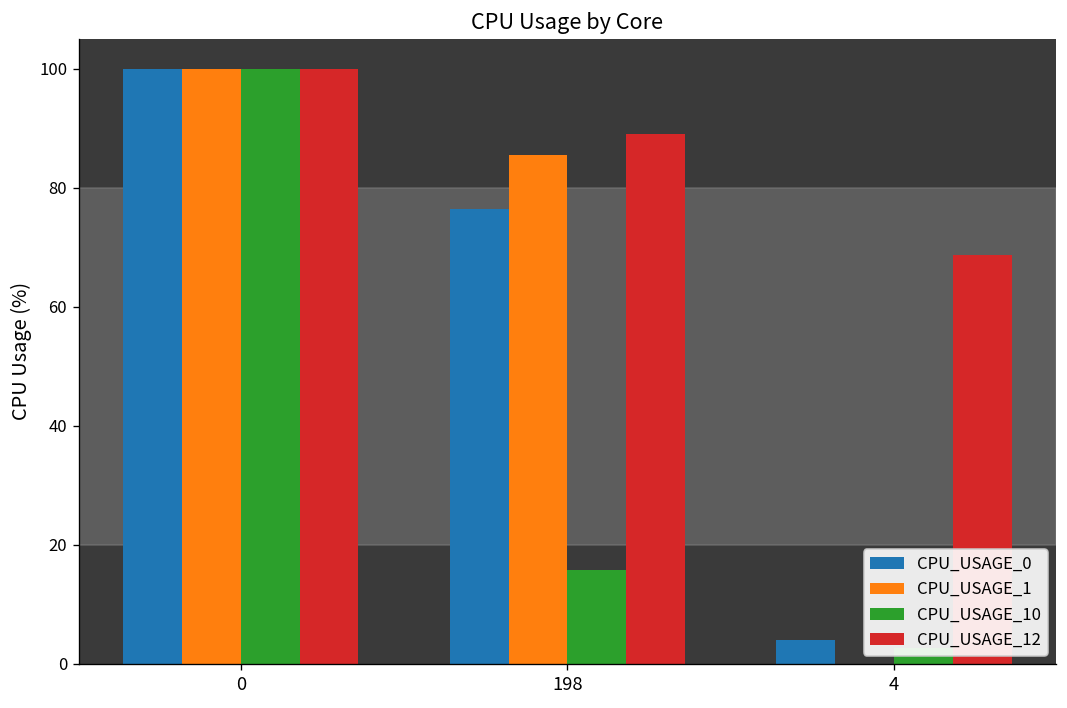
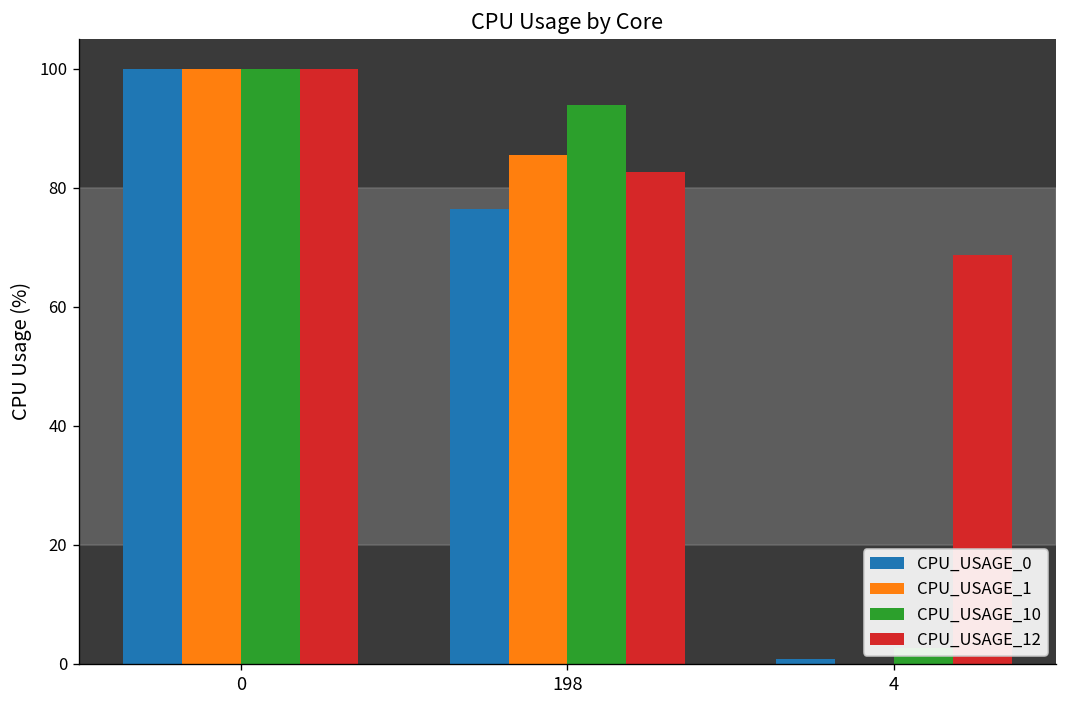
CPU_USAGE_10, 198: 16 -> 94
CPU_USAGE_12, 198: 89 -> 83
CPU_USAGE_0, 4: 4 -> 1
